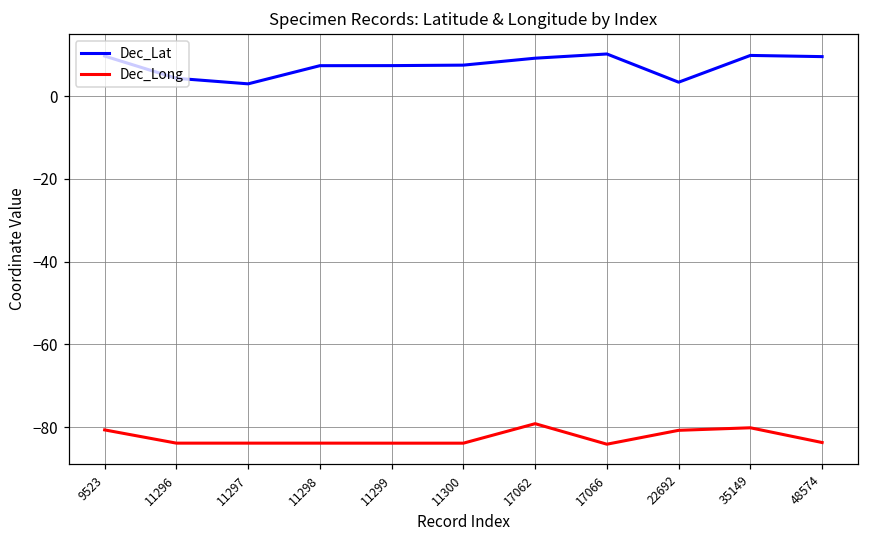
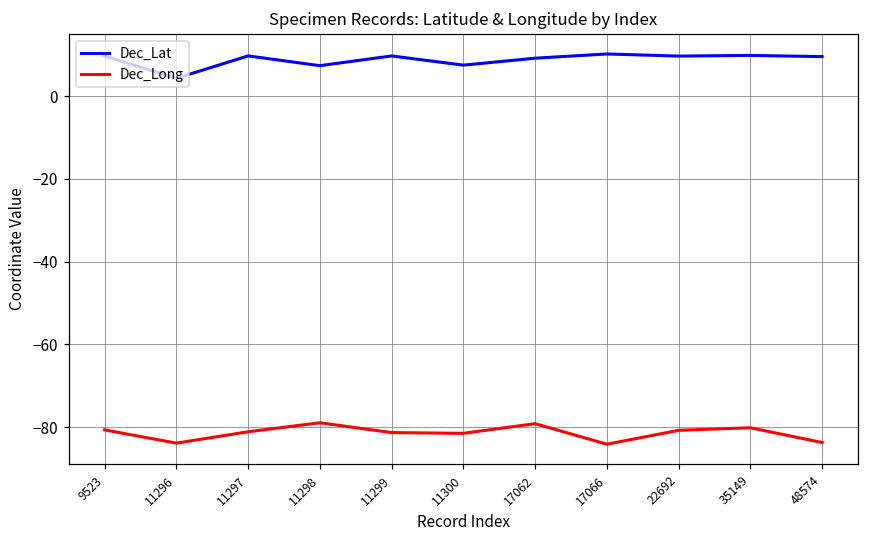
Dec_Lat, 11297: 3 -> 10
Dec_Long, 11297: -84 -> -81
Dec_Long, 11298: -84 -> -79
Dec_Lat, 11299: 7 -> 10
Dec_Long, 11299: -84 -> -81
Dec_Long, 11300: -84 -> -81
Dec_Lat, 22692: 3 -> 10
